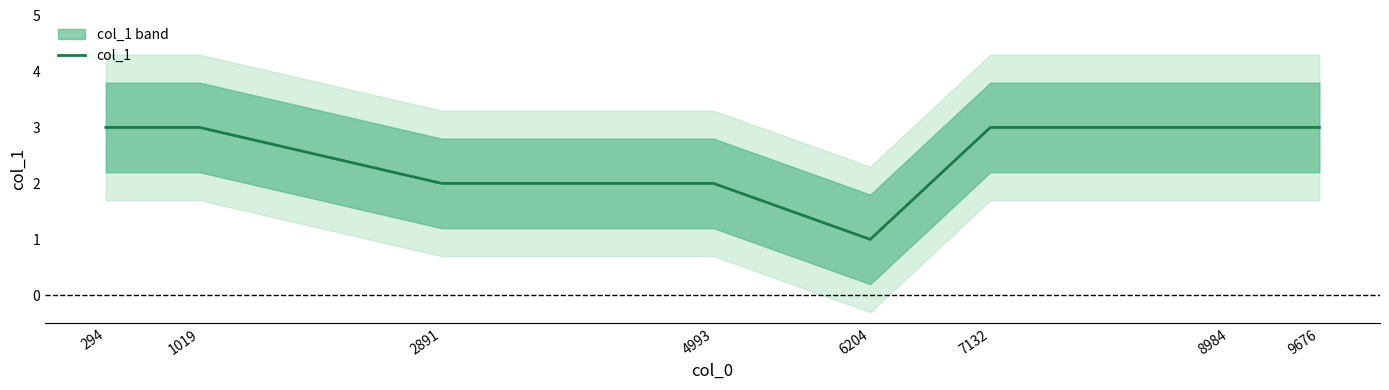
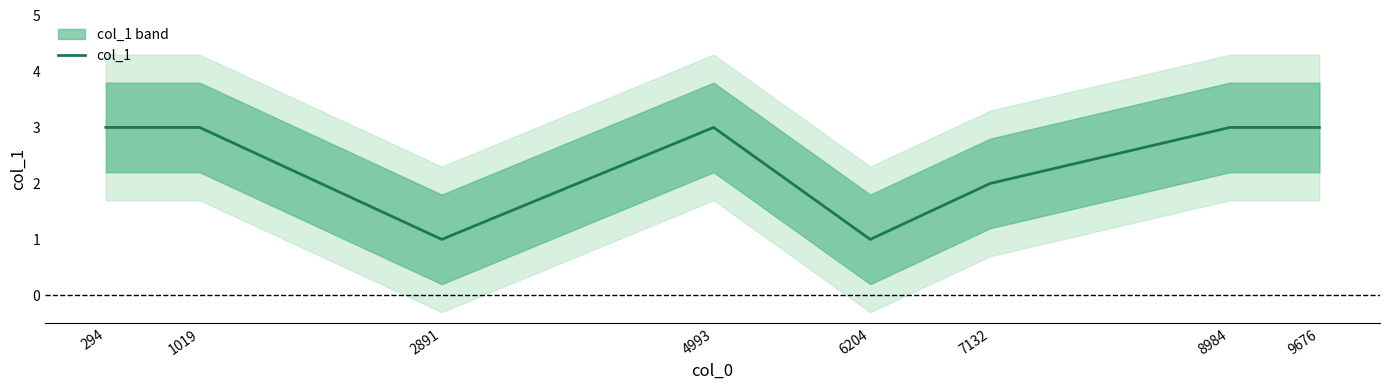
col_1, 2891: 2 -> 1
col_1, 4993: 2 -> 3
col_1, 7132: 3 -> 2
